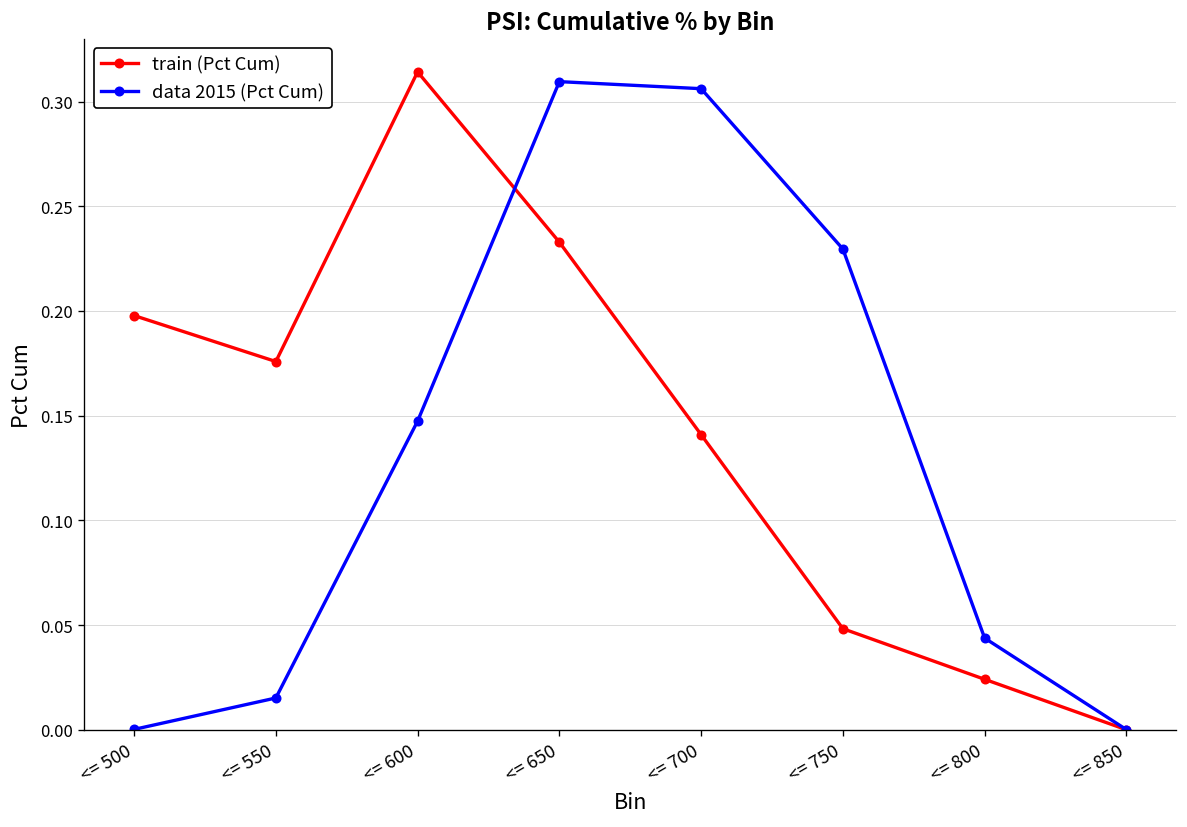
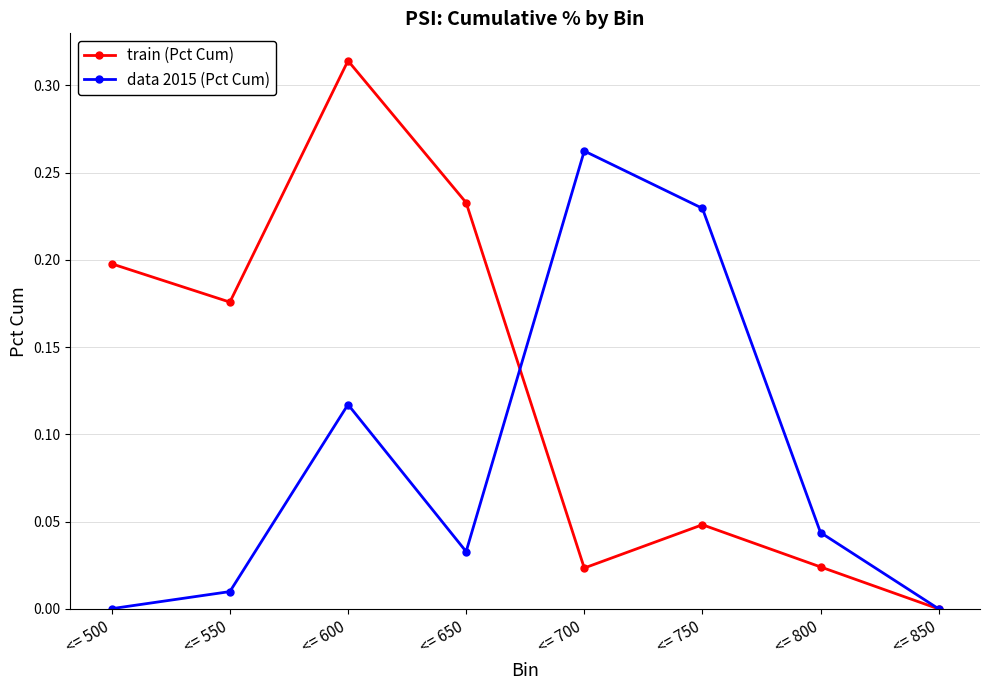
data 2015 (Pct Cum), <= 550: 0.015 -> 0.010
data 2015 (Pct Cum), <= 600: 0.147 -> 0.117
data 2015 (Pct Cum), <= 650: 0.310 -> 0.033
train (Pct Cum), <= 700: 0.141 -> 0.023
data 2015 (Pct Cum), <= 700: 0.306 -> 0.262
